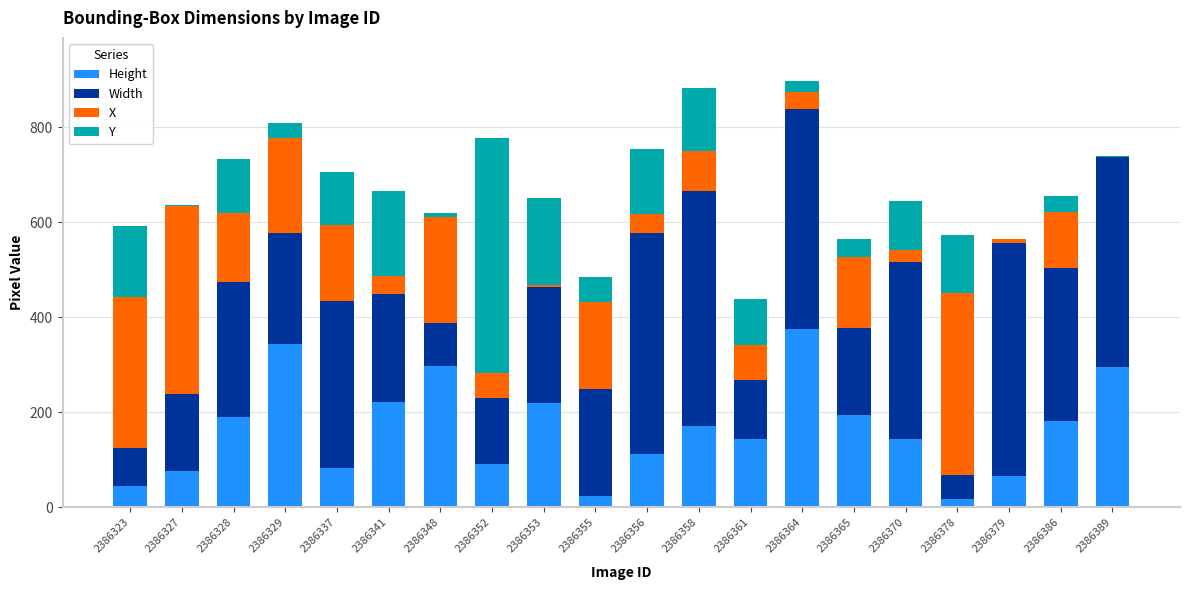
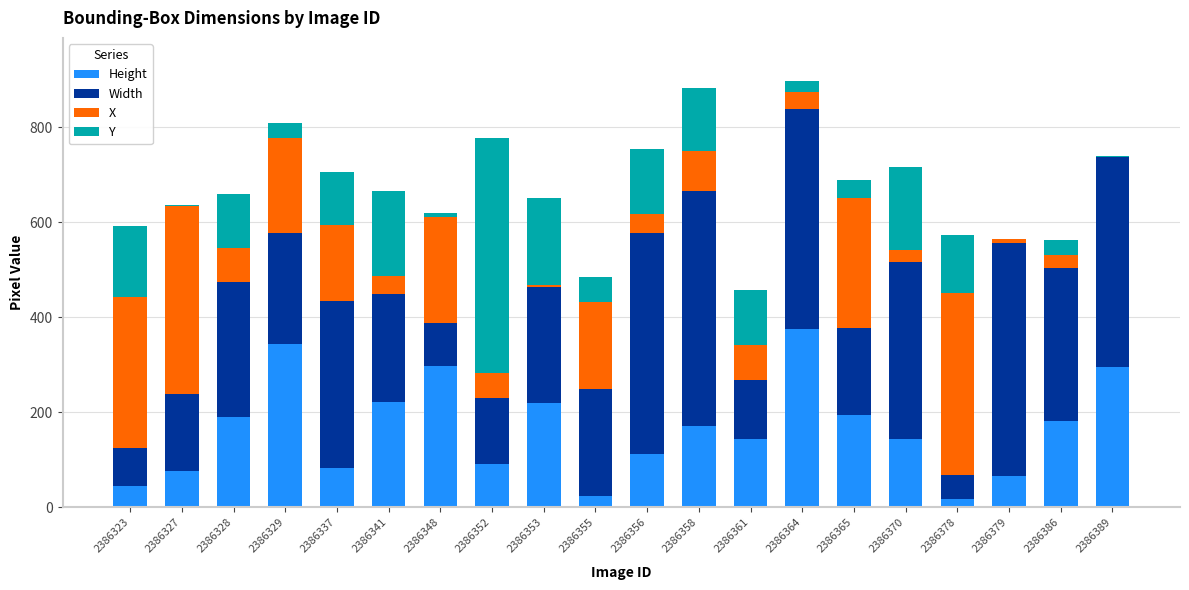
X, 2386328: 140 -> 70
Y, 2386361: 100 -> 120
X, 2386365: 150 -> 270
Y, 2386370: 100 -> 180
X, 2386386: 120 -> 30
